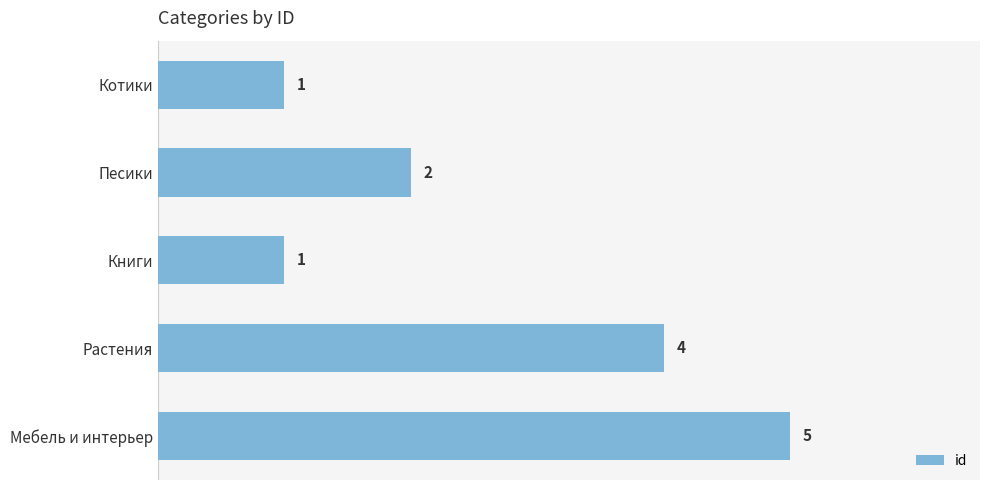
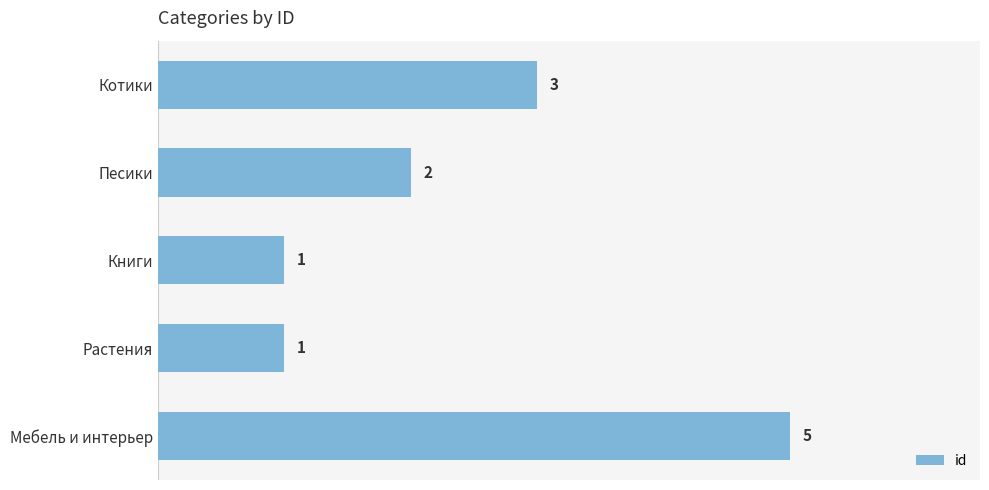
Котики: 1 -> 3
Растения: 4 -> 1
